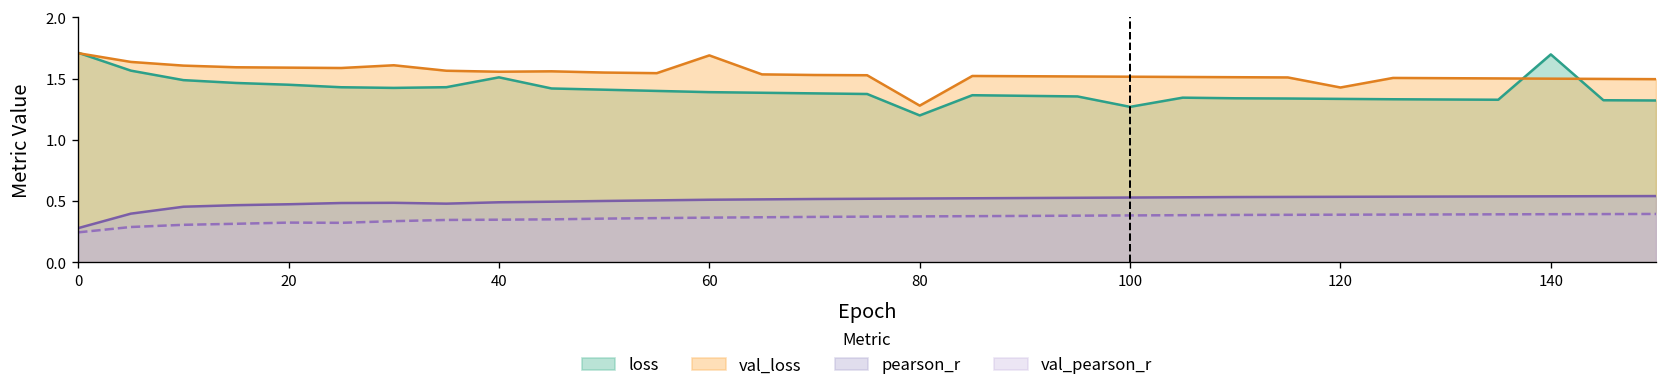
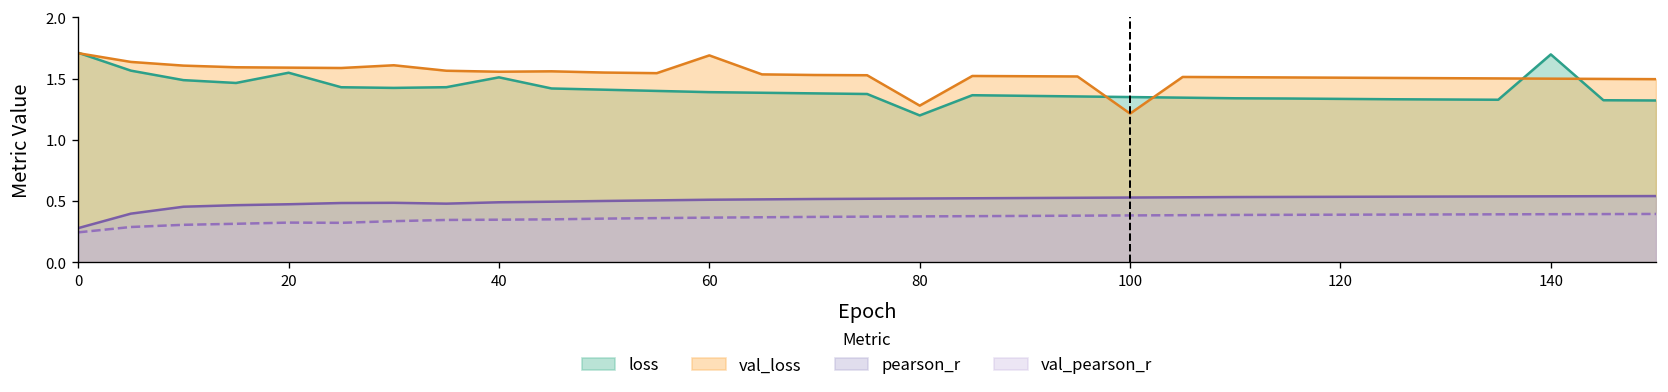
loss, 20: 1.45 -> 1.55
loss, 100: 1.27 -> 1.35
val_loss, 100: 1.52 -> 1.22
val_loss, 120: 1.43 -> 1.51
